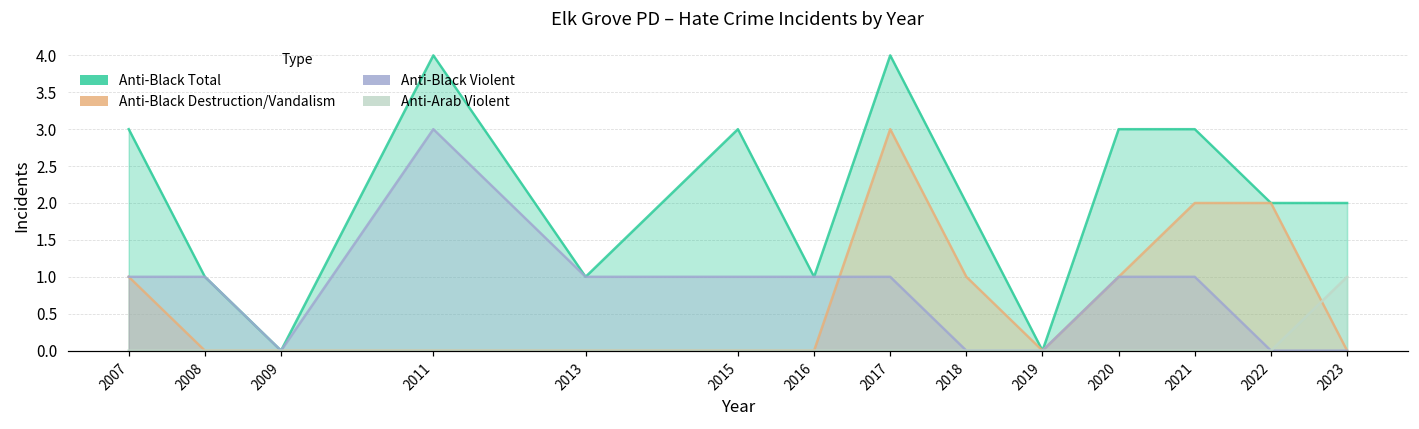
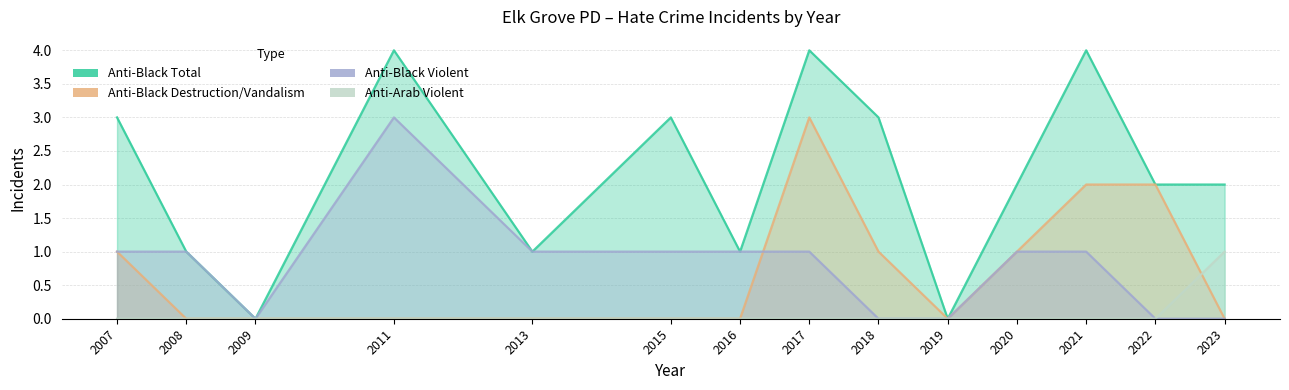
Anti-Black Total, 2018: 2 -> 3
Anti-Black Total, 2020: 3 -> 2
Anti-Black Total, 2021: 3 -> 4
